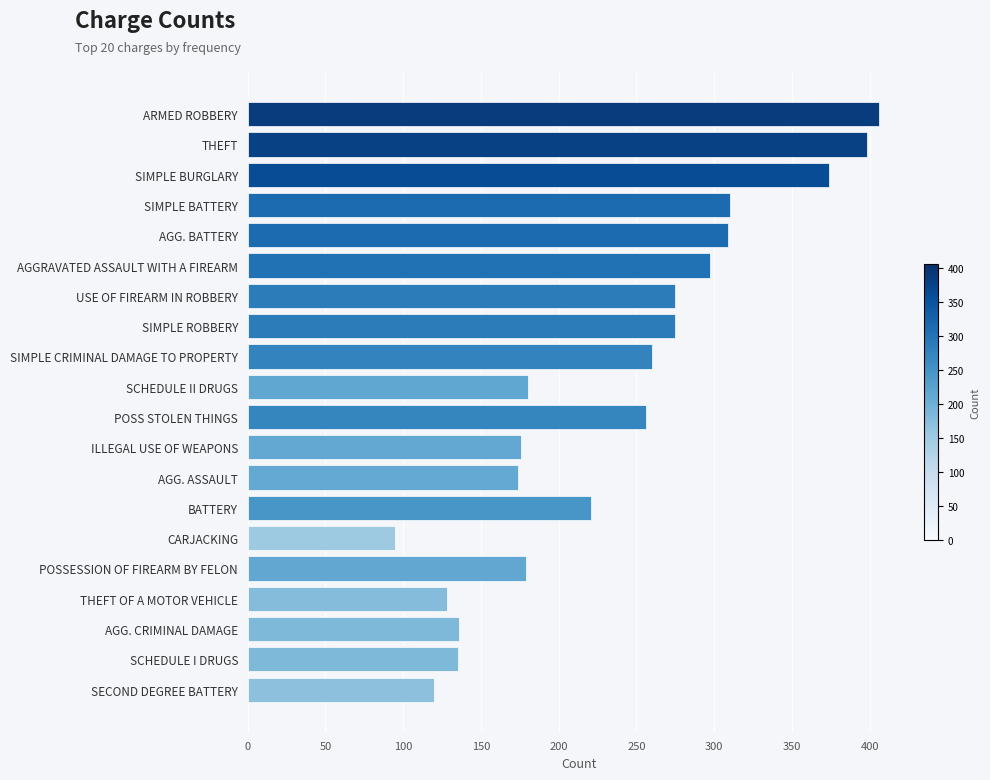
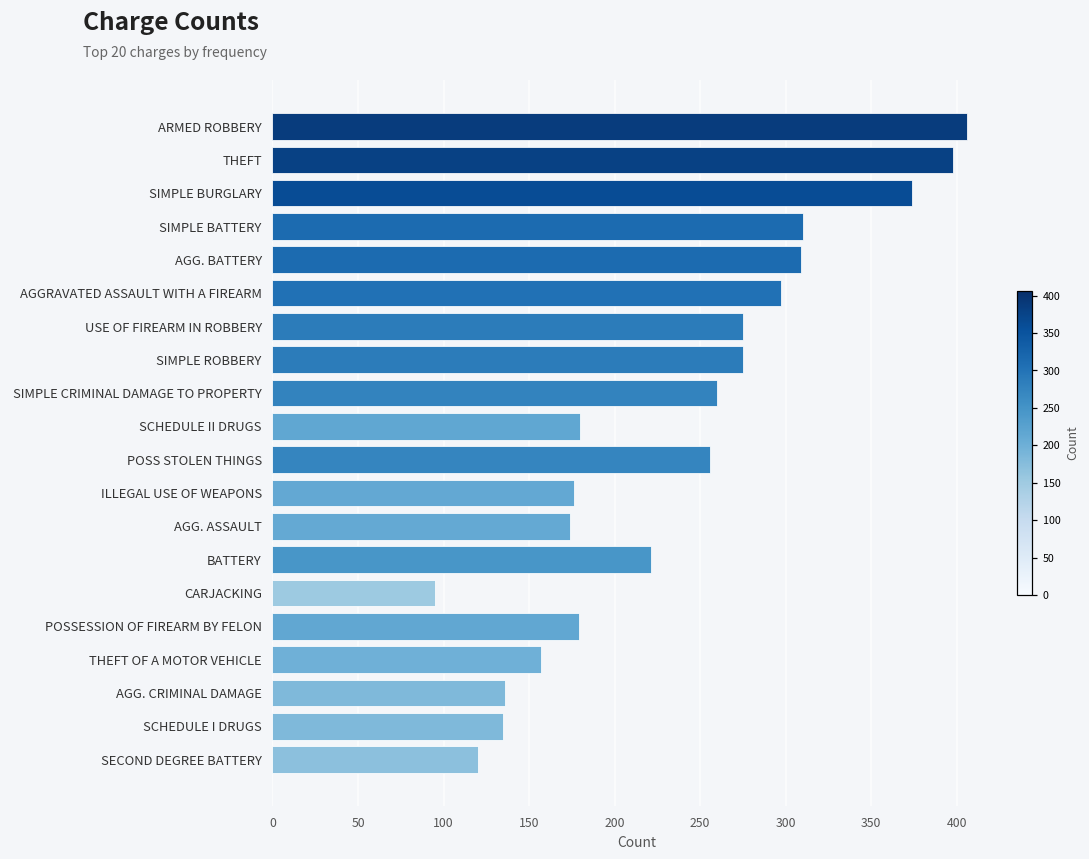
THEFT OF A MOTOR VEHICLE: 128 -> 157
